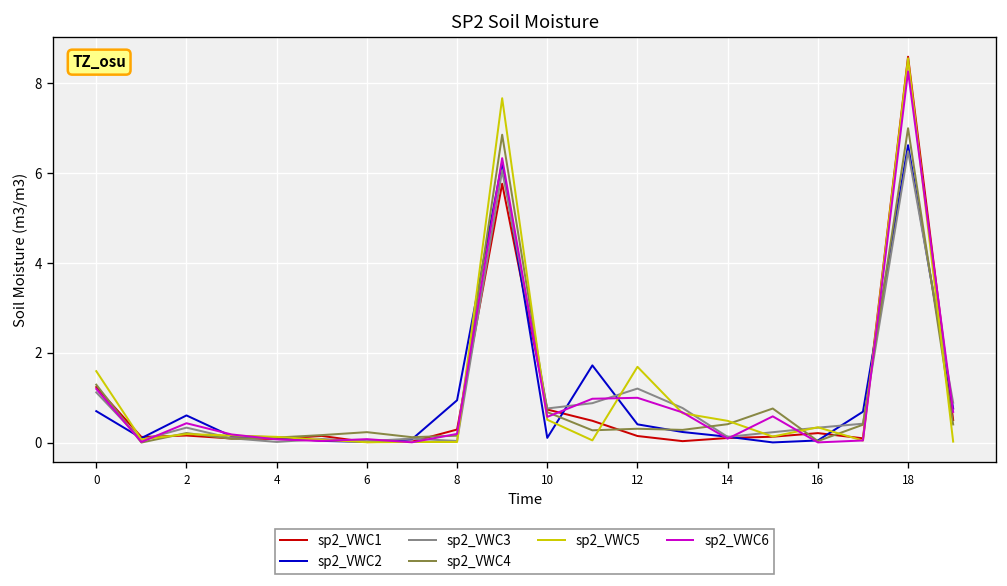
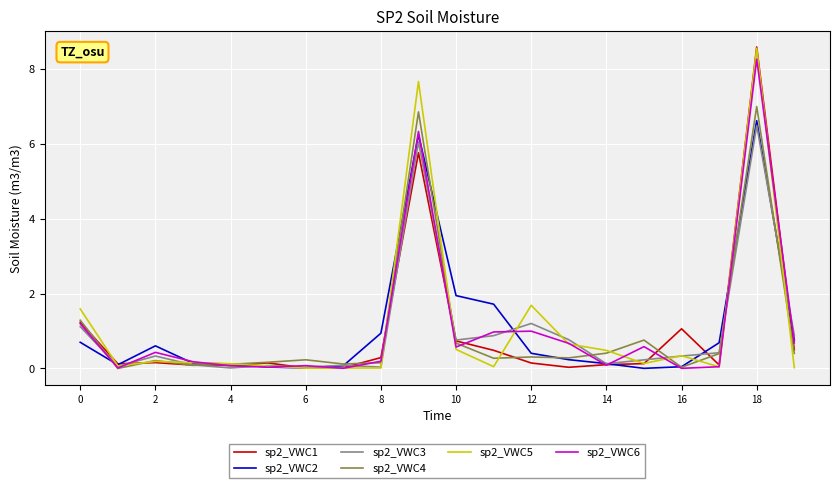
sp2_VWC2, 10: 0.1 -> 1.9
sp2_VWC1, 16: 0.2 -> 1.1
